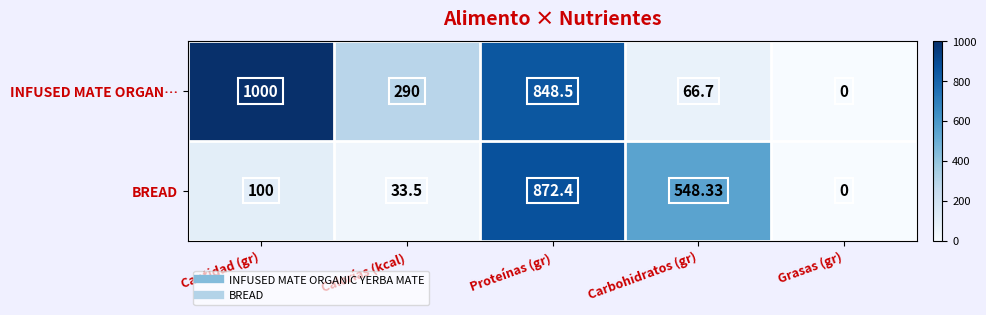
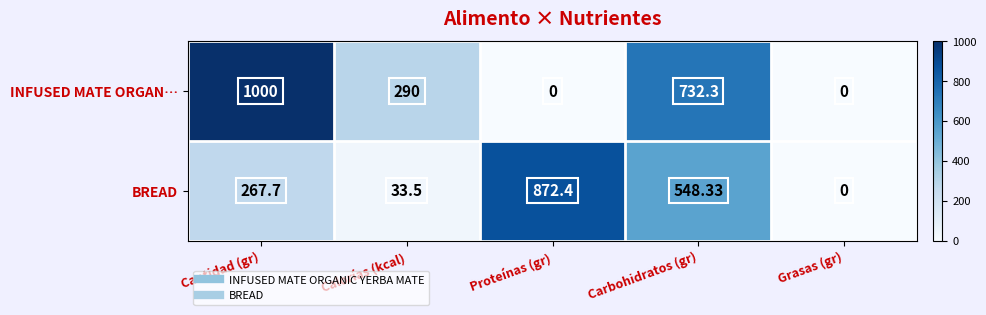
INFUSED MATE ORGAN…, Proteínas (gr): 848.5 -> 0
INFUSED MATE ORGAN…, Carbohidratos (gr): 66.7 -> 732.3
BREAD, Cantidad (gr): 100 -> 267.7
